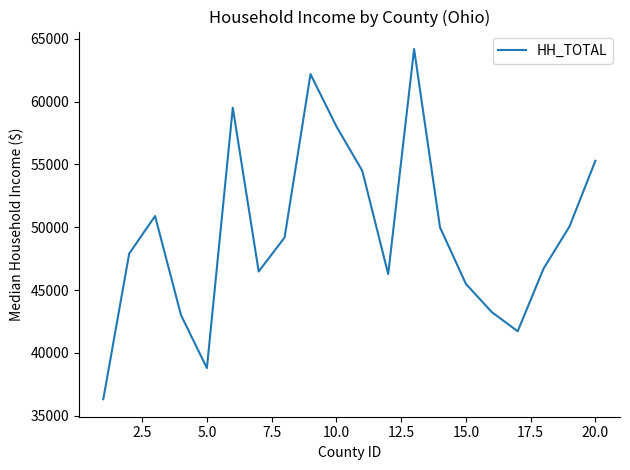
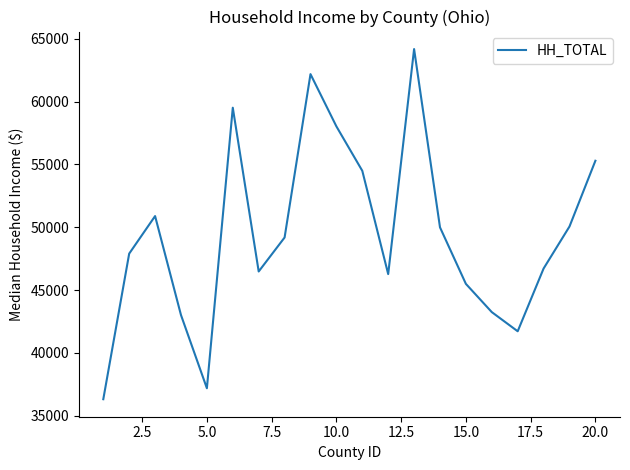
5.0: 38800 -> 37200
